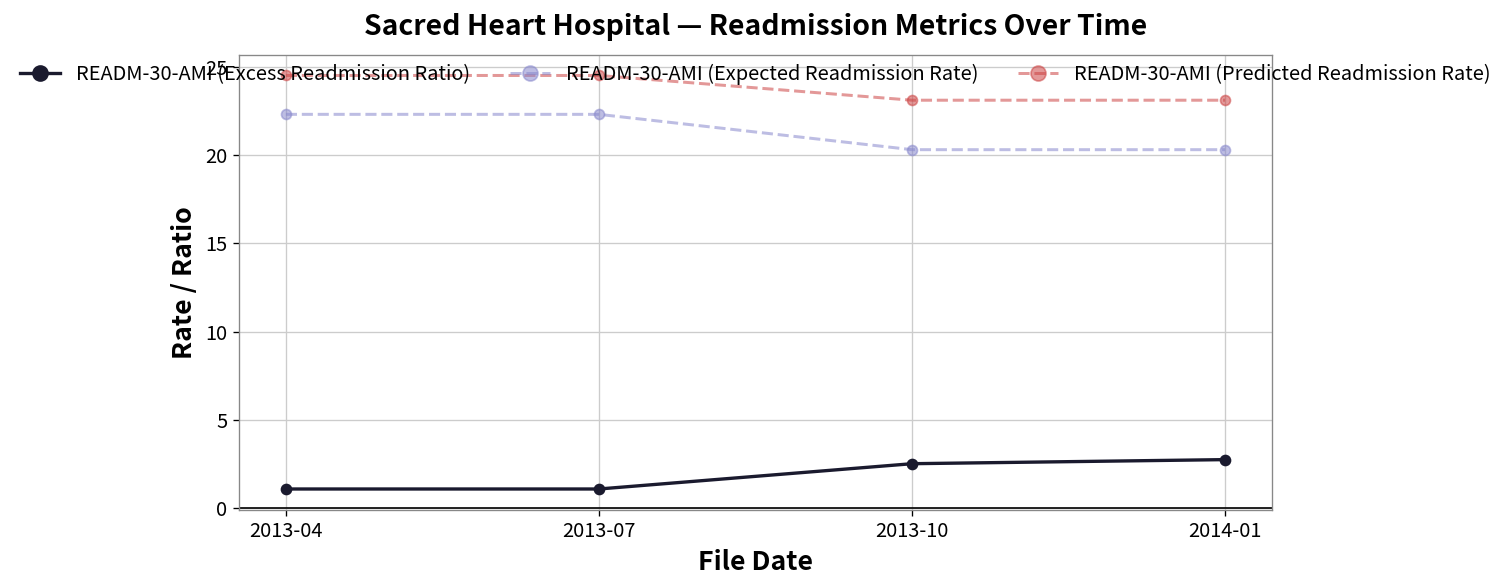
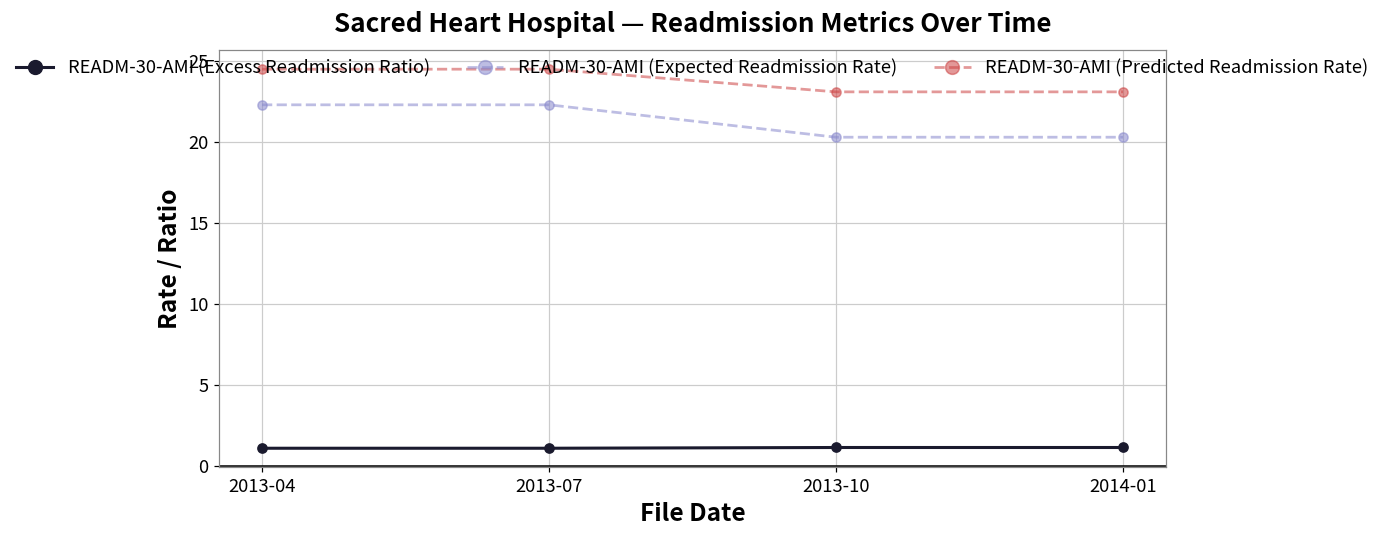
READM-30-AMI (Excess Readmission Ratio), 2013-10: 2.5 -> 1.1
READM-30-AMI (Excess Readmission Ratio), 2014-01: 2.8 -> 1.1
